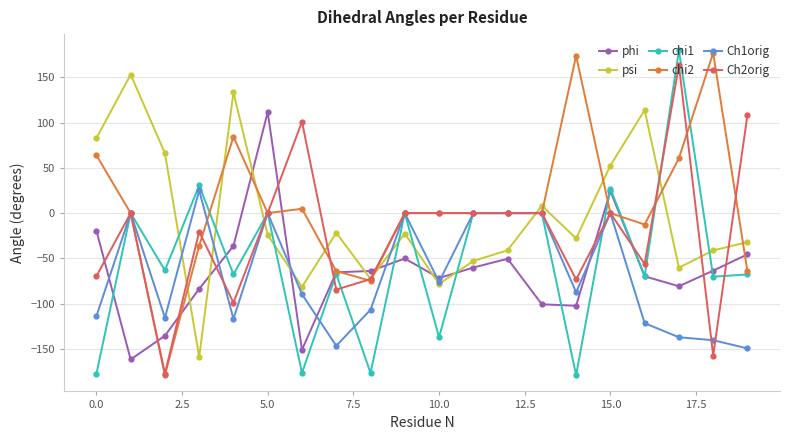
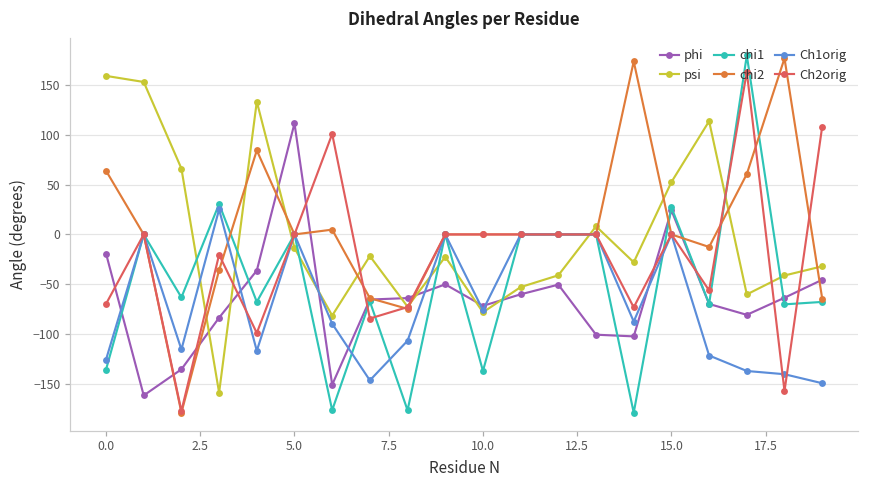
psi, 0.0: 80 -> 160
chi1, 0.0: -180 -> -140
Ch1orig, 0.0: -110 -> -130
psi, 5.0: -20 -> -10
